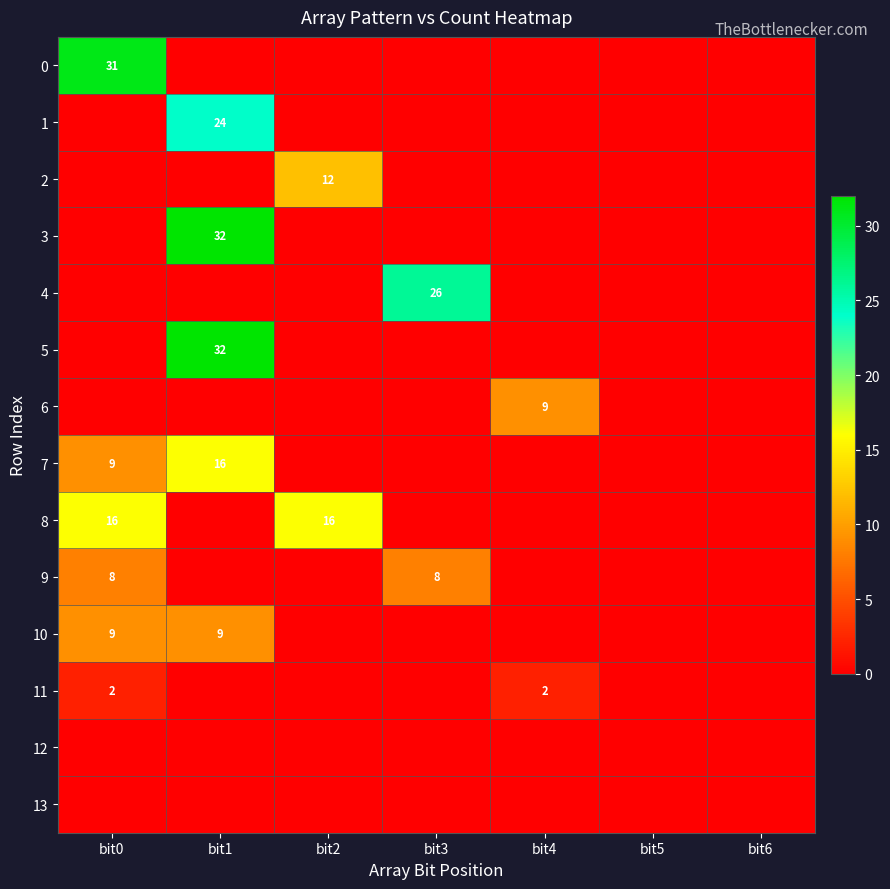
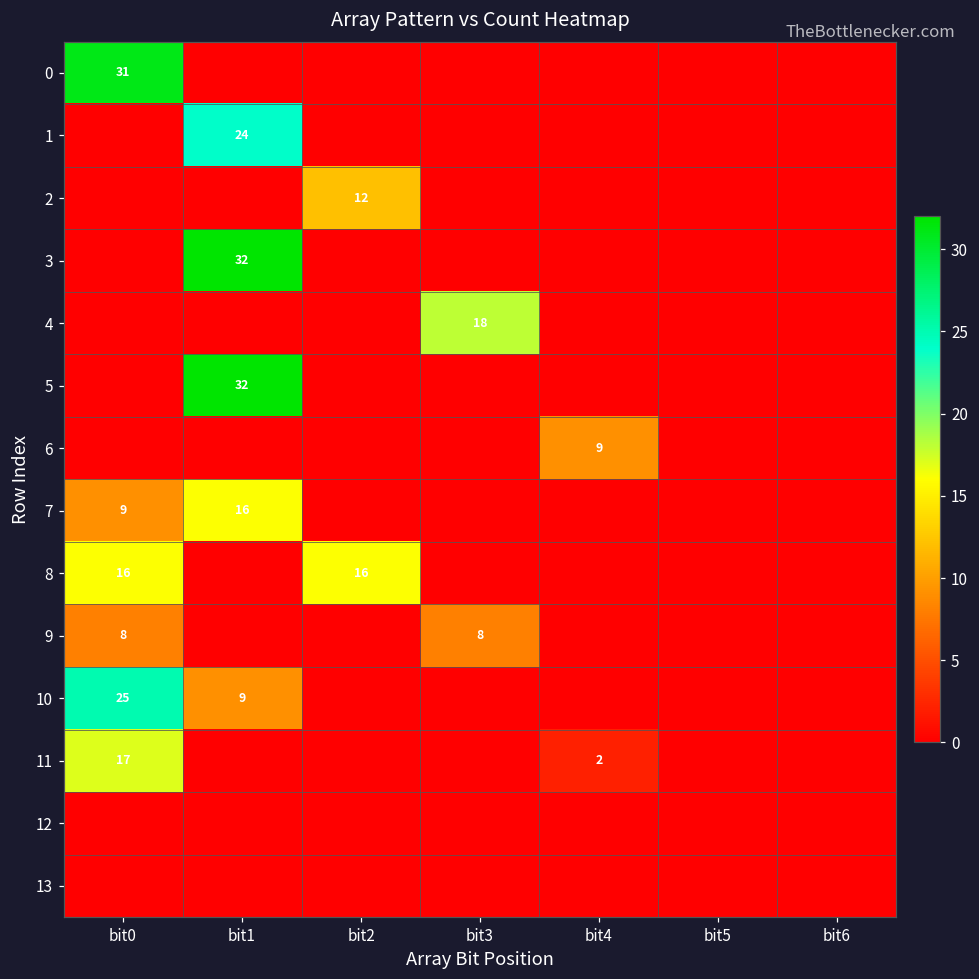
4, bit3: 26 -> 18
10, bit0: 9 -> 25
11, bit0: 2 -> 17
